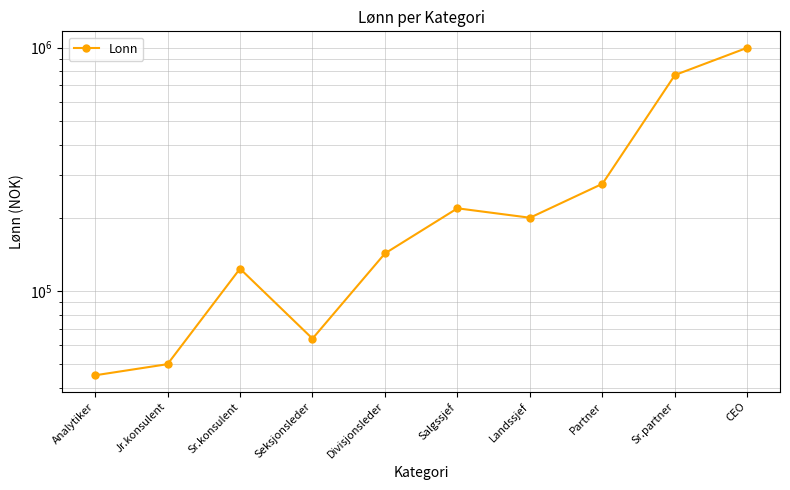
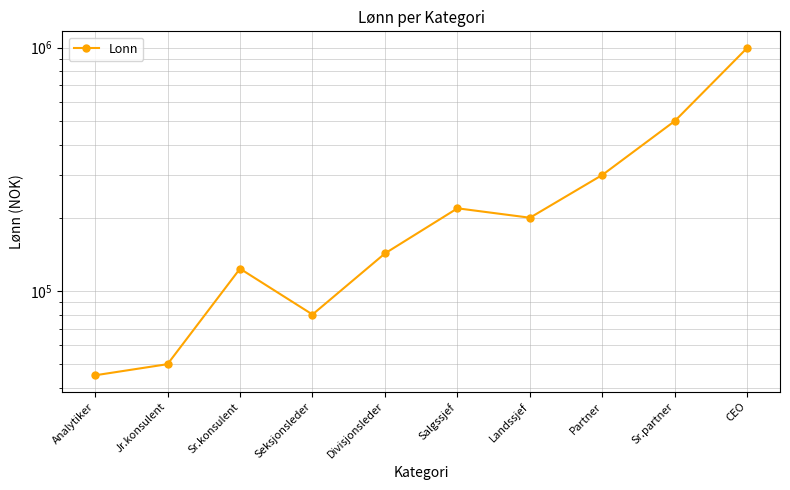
Seksjonsleder: 64000 -> 80000
Partner: 280000 -> 300000
Sr.partner: 770000 -> 500000
